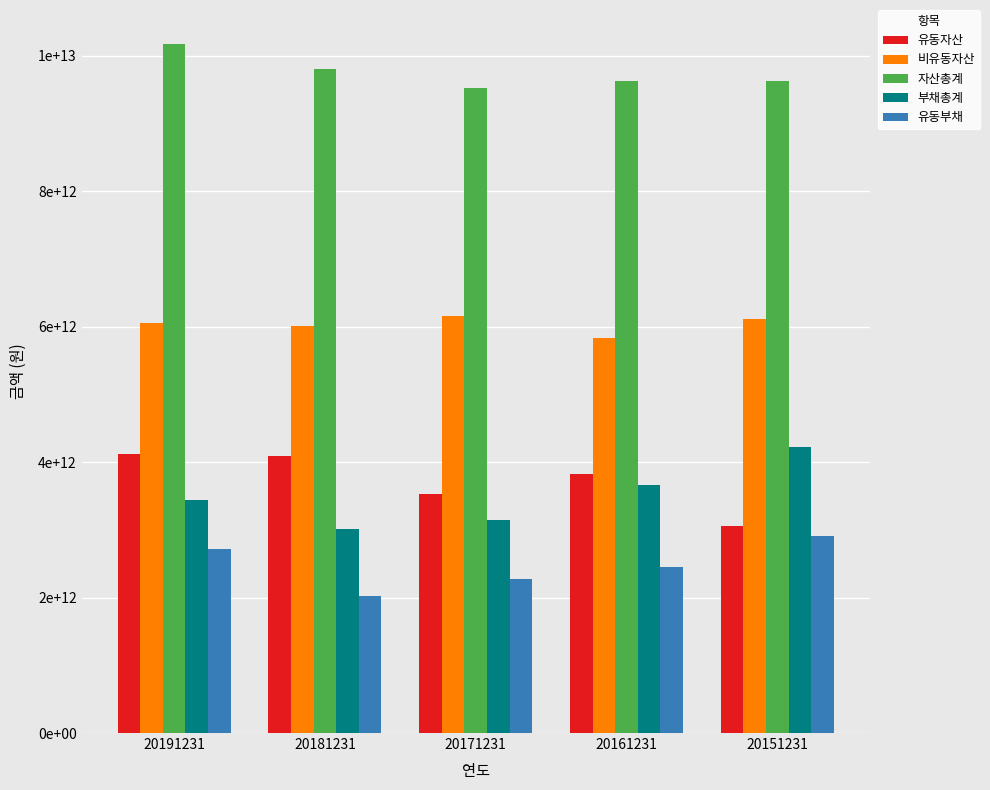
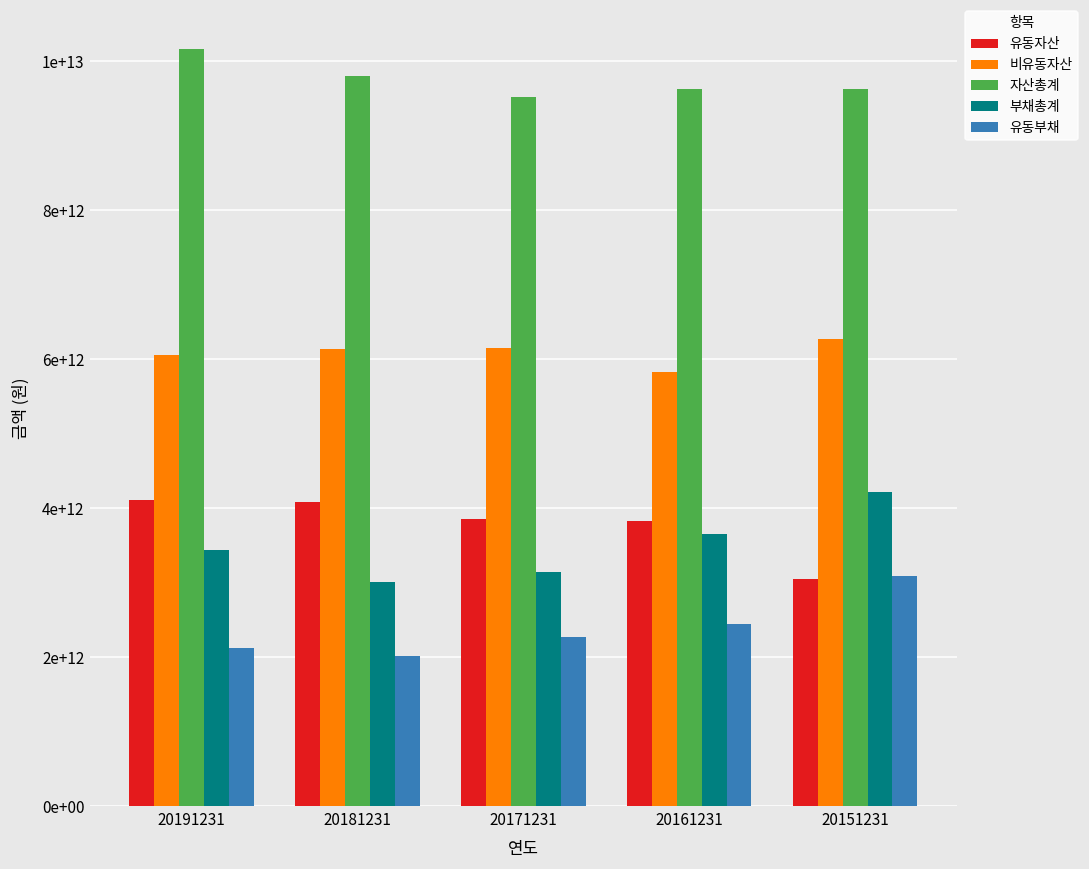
유동부채, 20191231: 2700000000000 -> 2100000000000
비유동자산, 20181231: 6000000000000 -> 6100000000000
유동자산, 20171231: 3500000000000 -> 3900000000000
비유동자산, 20151231: 6100000000000 -> 6300000000000
유동부채, 20151231: 2900000000000 -> 3100000000000
